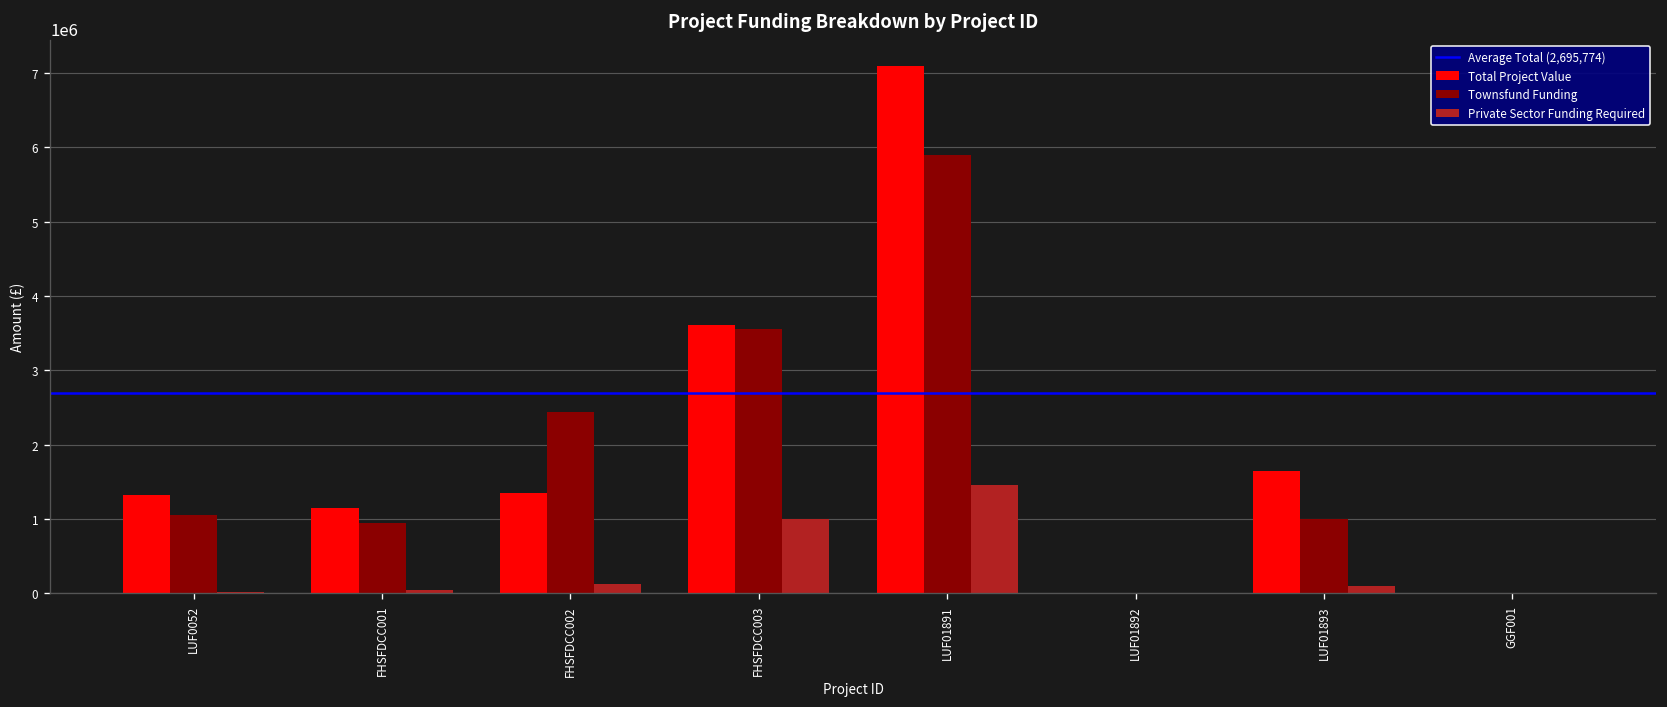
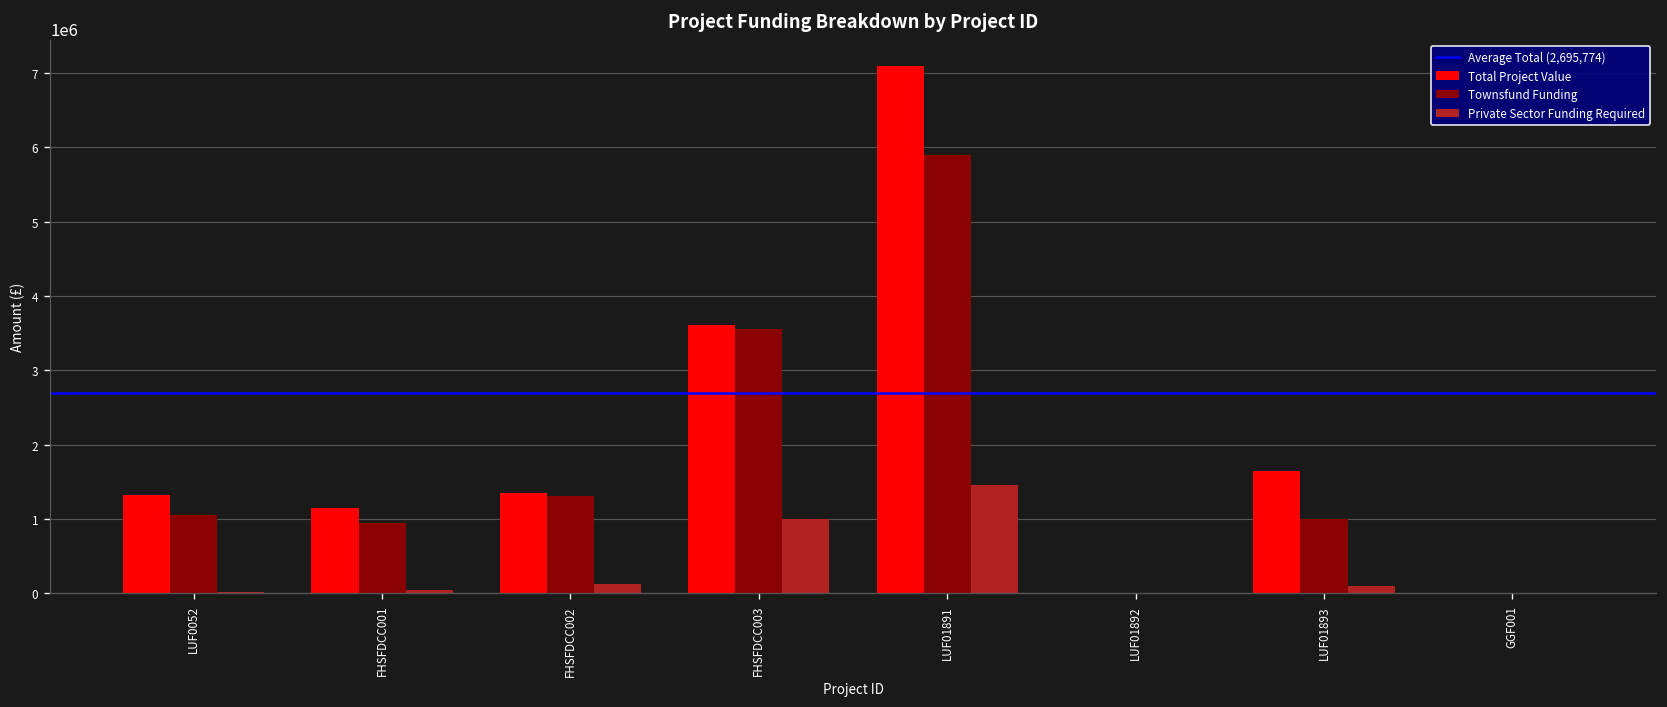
Townsfund Funding, FHSFDCC002: 2400000 -> 1300000
